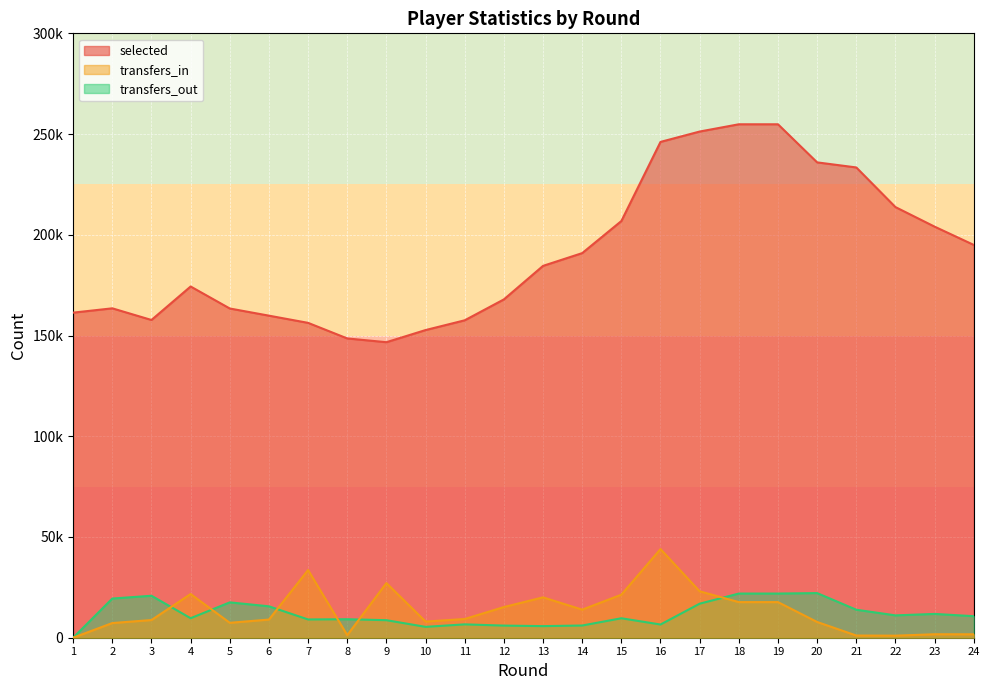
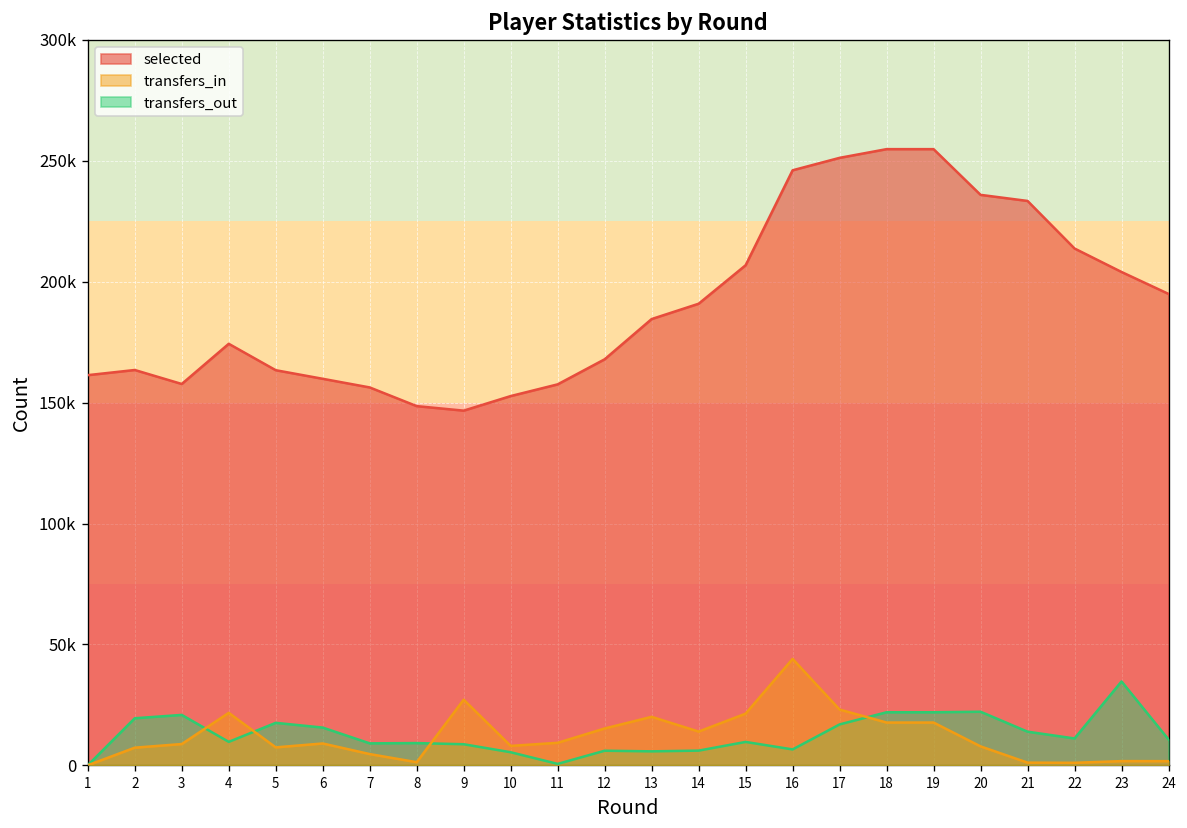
transfers_in, 7: 34000 -> 5000
transfers_out, 11: 7000 -> 1000
transfers_out, 23: 12000 -> 35000
